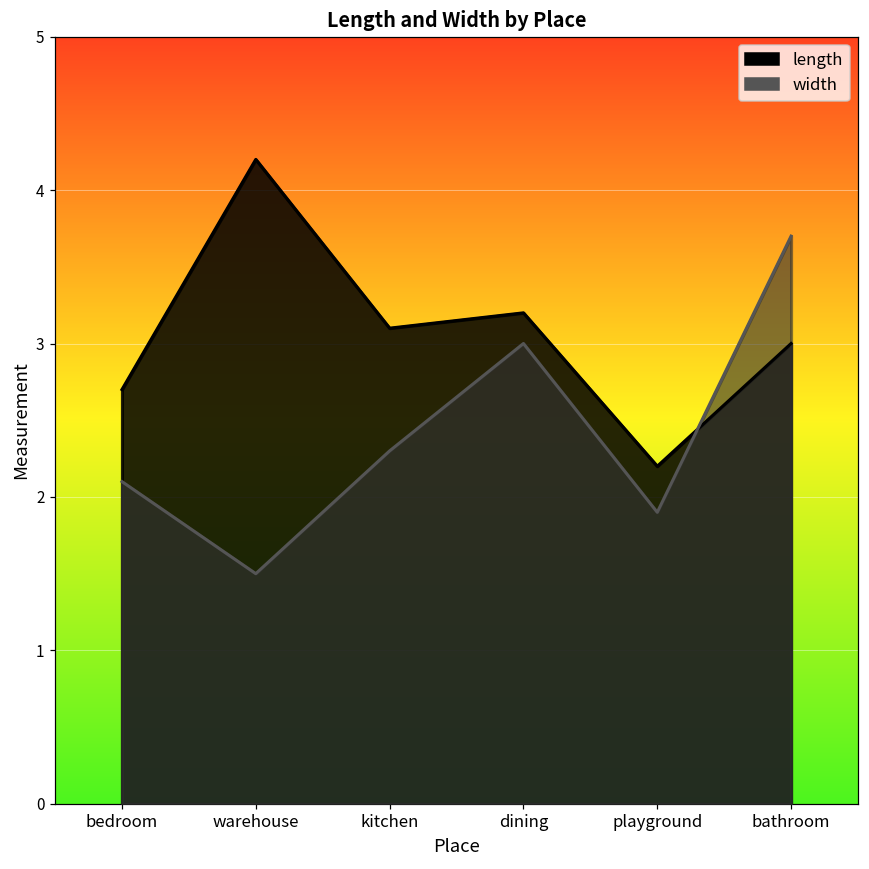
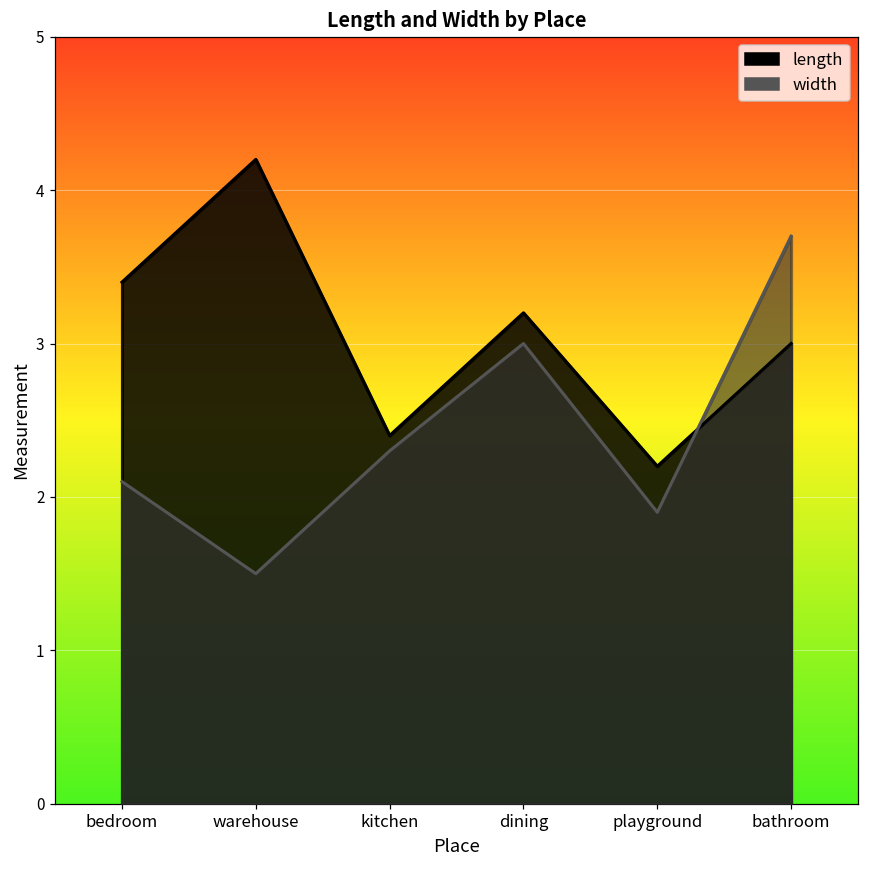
length, bedroom: 2.7 -> 3.4
length, kitchen: 3.1 -> 2.4
